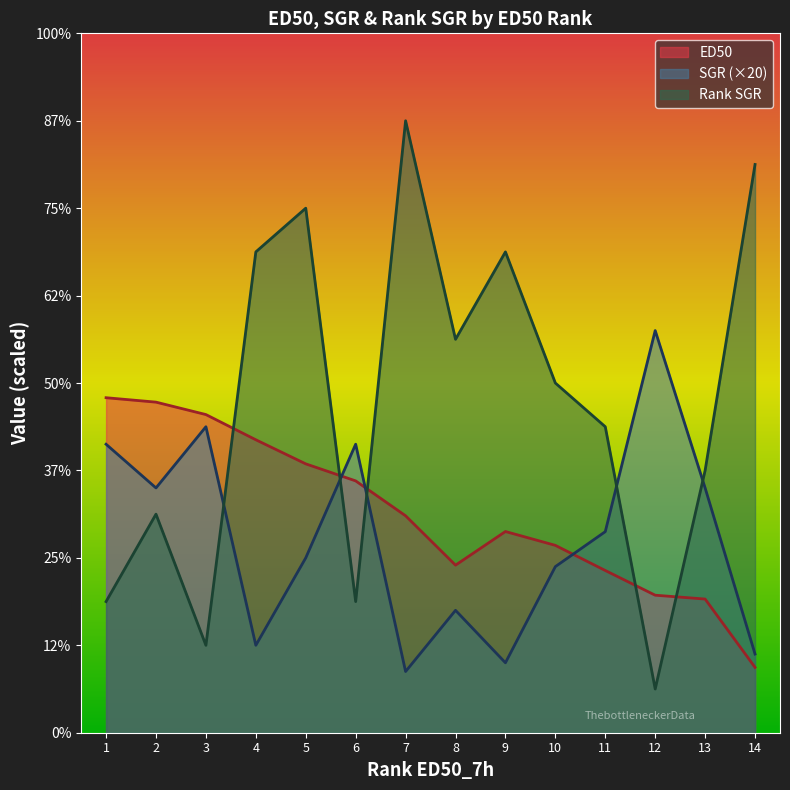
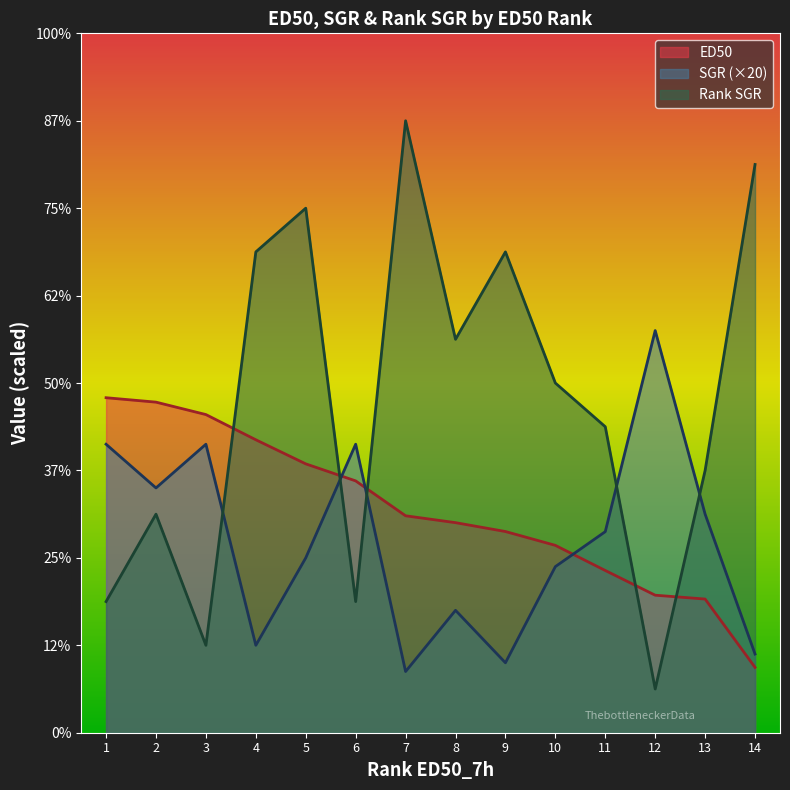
SGR (×20), 3: 44% -> 41%
ED50, 8: 24% -> 30%
SGR (×20), 13: 35% -> 31%
